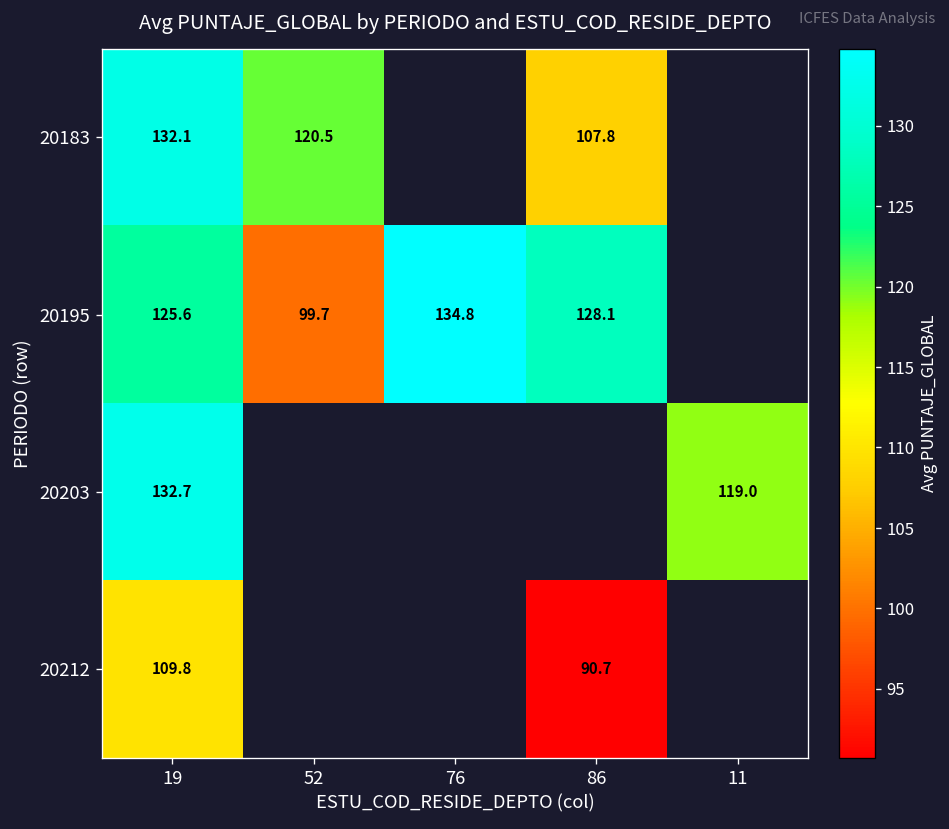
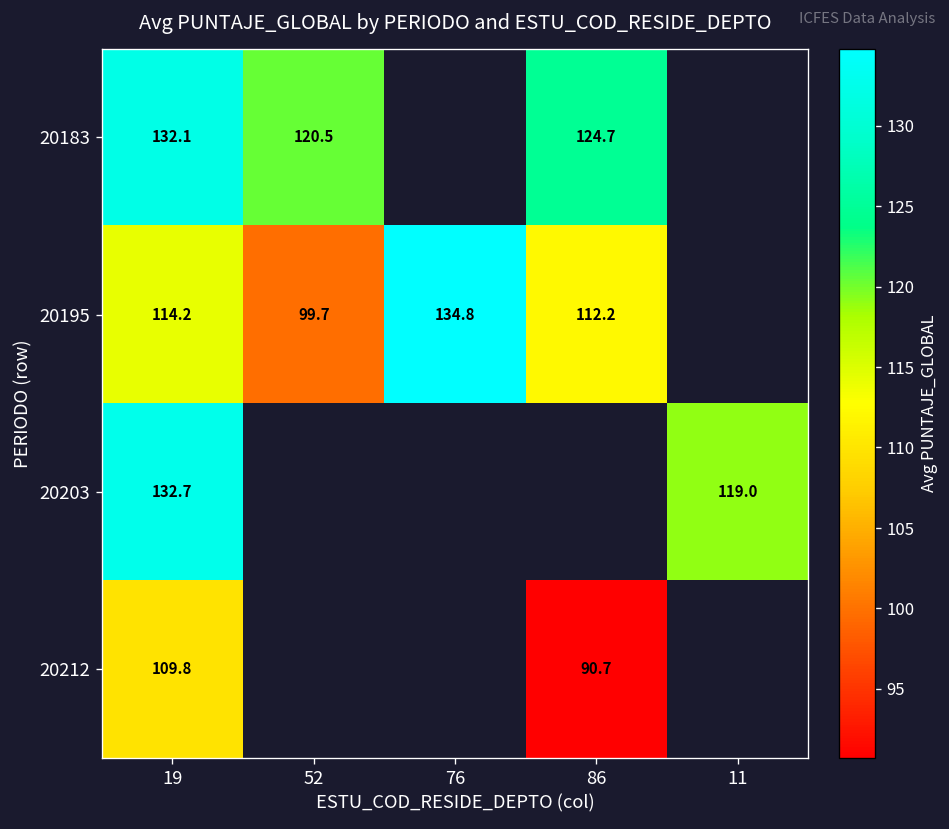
20183, 86: 107.8 -> 124.7
20195, 19: 125.6 -> 114.2
20195, 86: 128.1 -> 112.2
